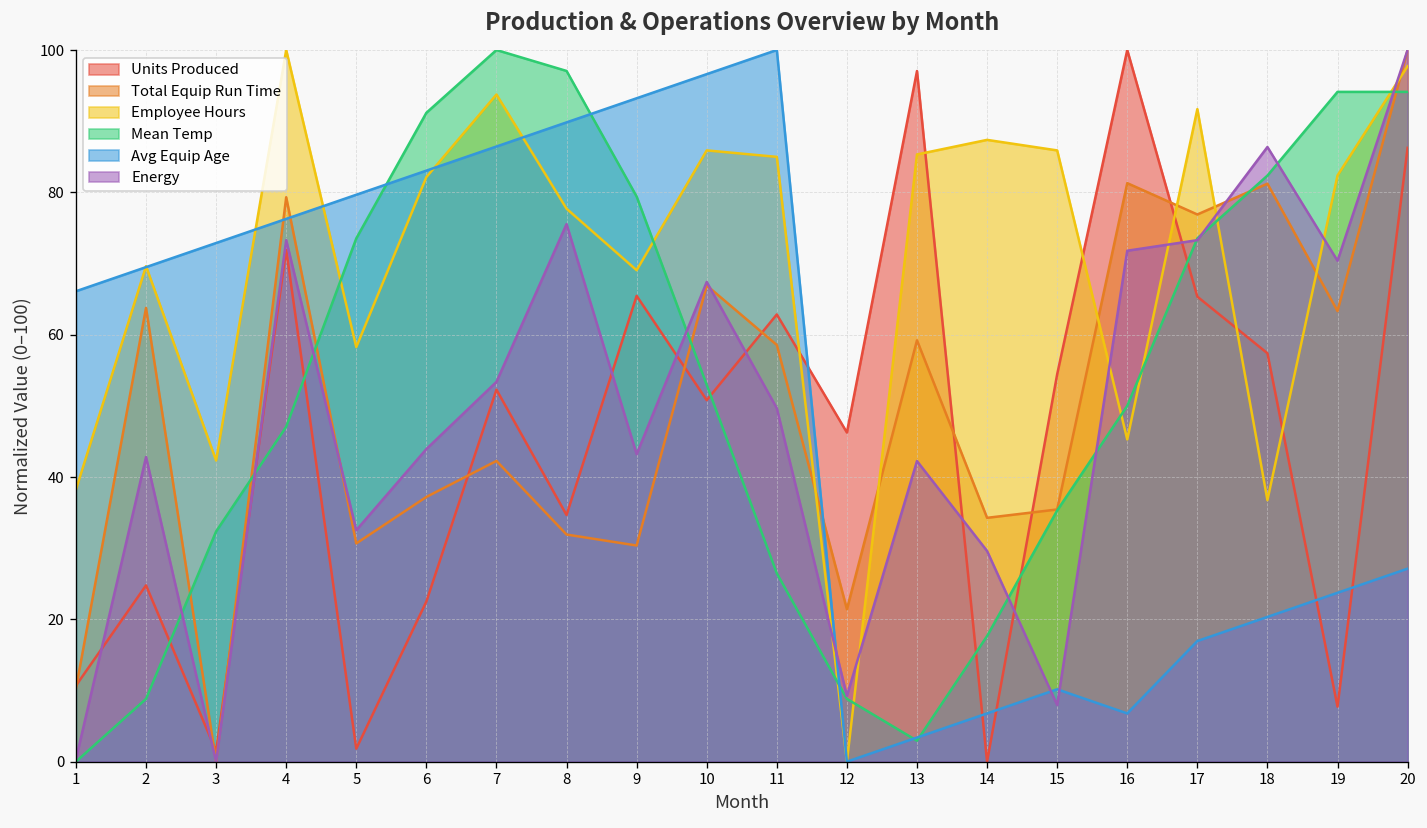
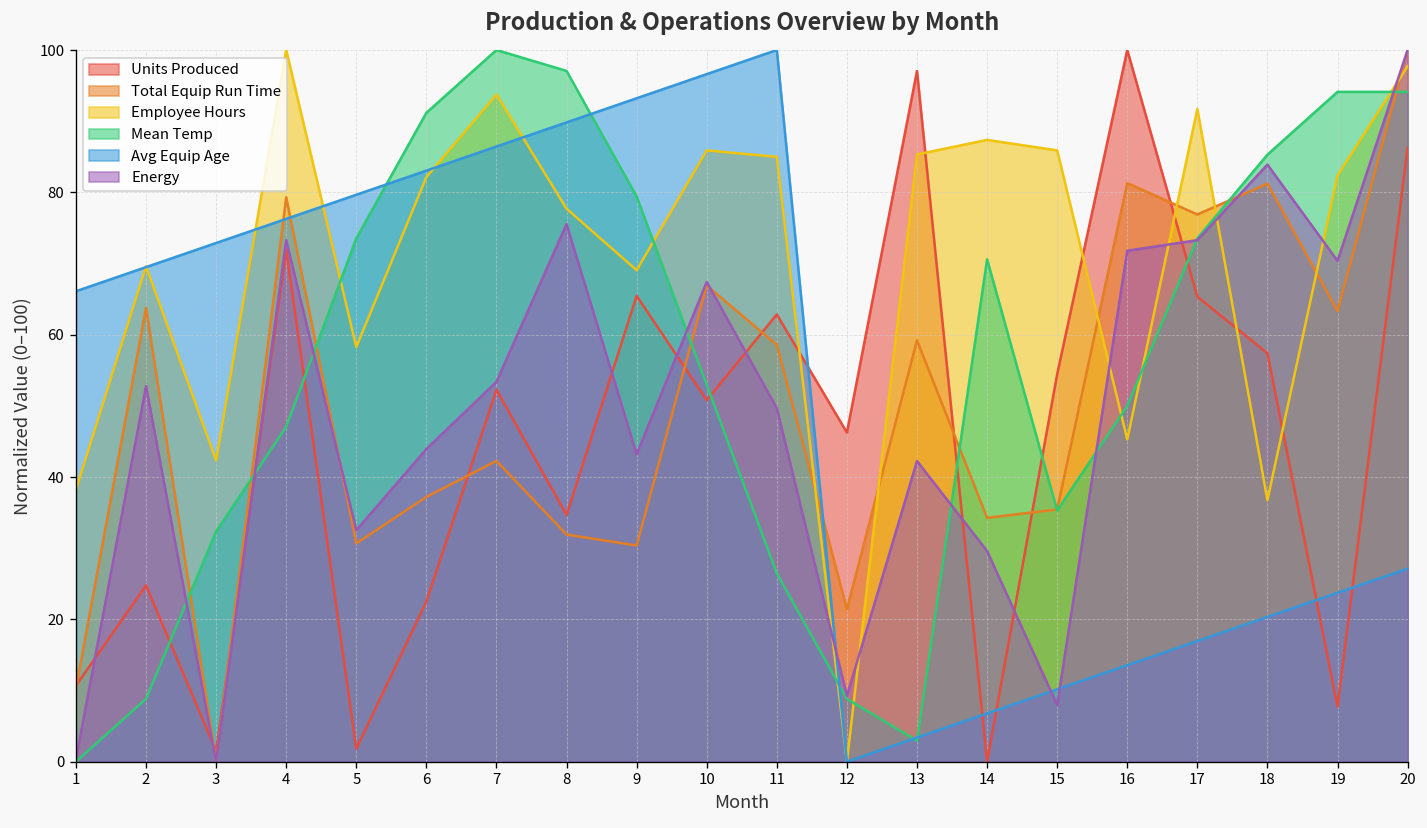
Energy, 2: 43 -> 53
Mean Temp, 14: 18 -> 71
Avg Equip Age, 16: 7 -> 14
Mean Temp, 18: 82 -> 85
Energy, 18: 86 -> 84
